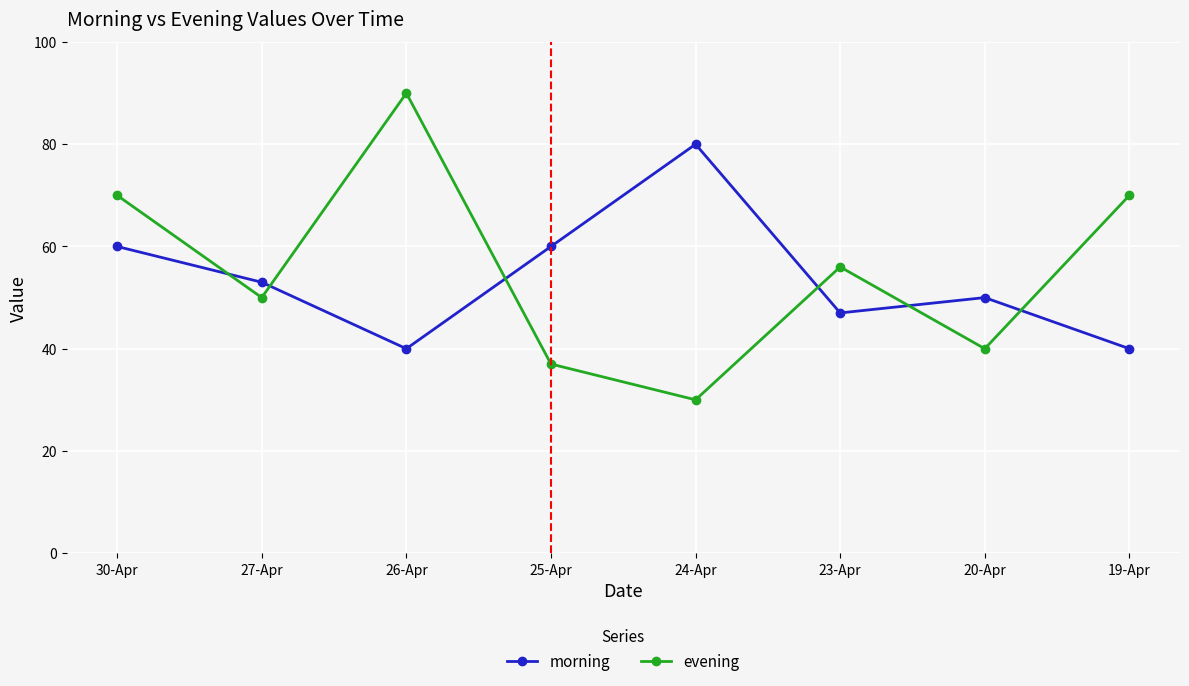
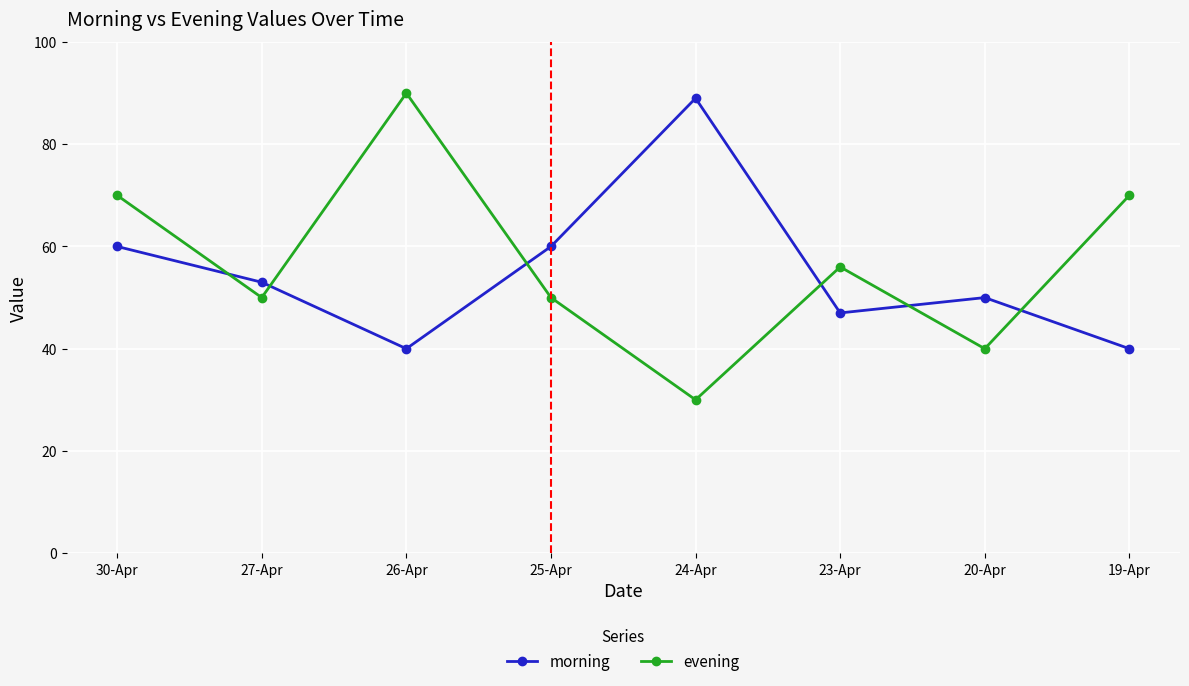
evening, 25-Apr: 37 -> 50
morning, 24-Apr: 80 -> 89
